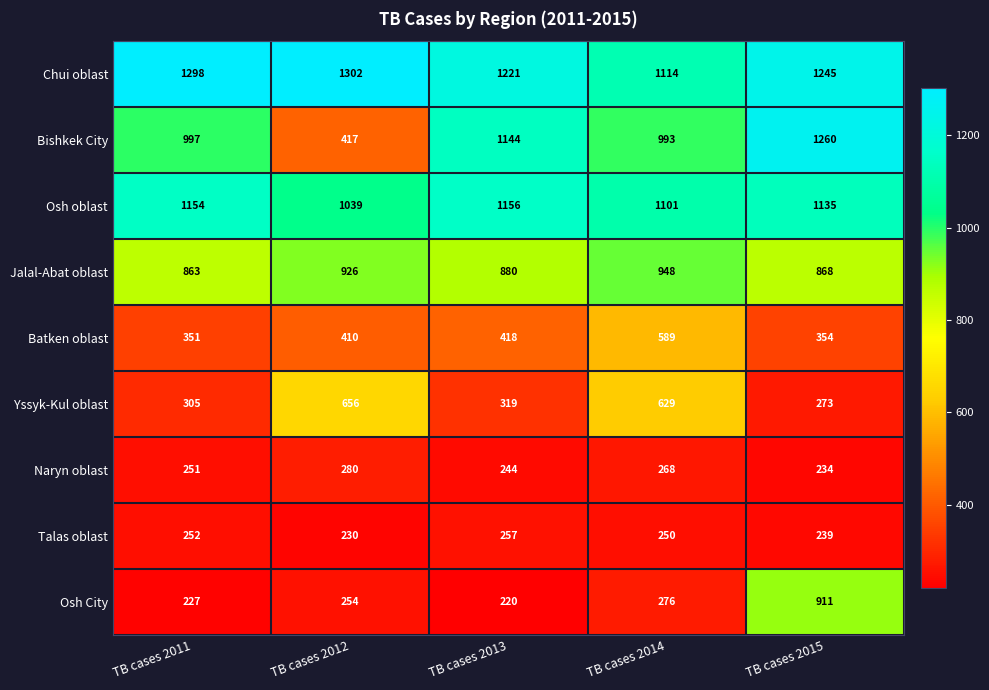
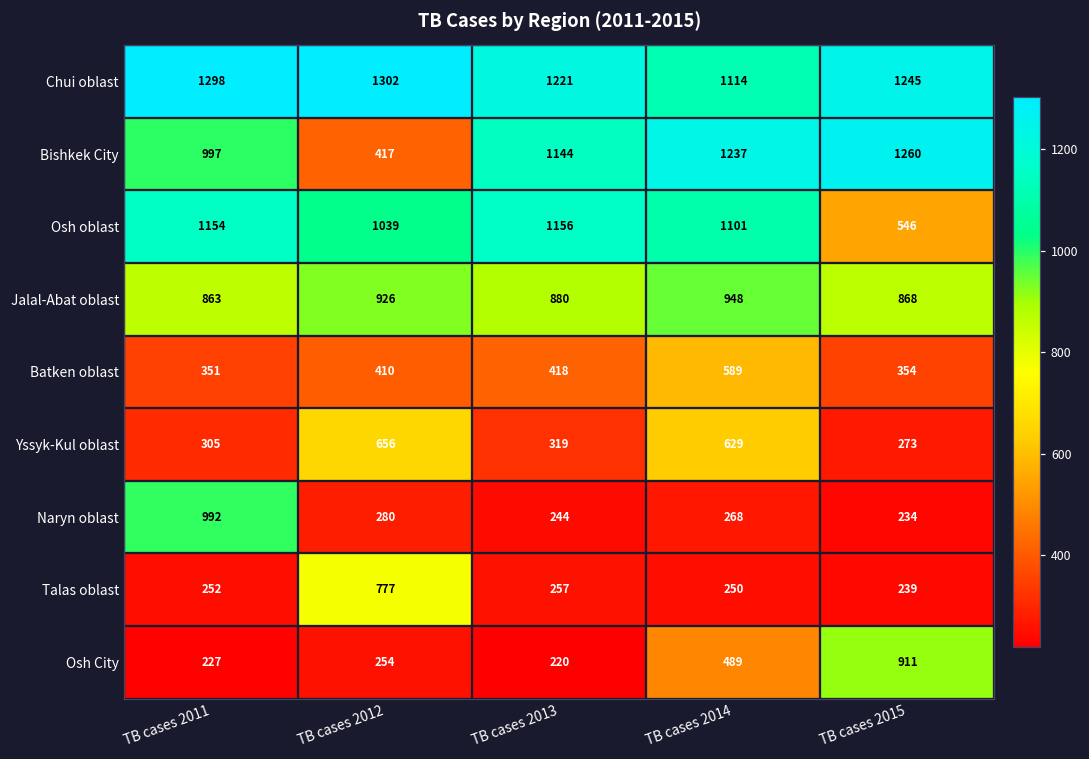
Bishkek City, TB cases 2014: 993 -> 1237
Osh oblast, TB cases 2015: 1135 -> 546
Naryn oblast, TB cases 2011: 251 -> 992
Talas oblast, TB cases 2012: 230 -> 777
Osh City, TB cases 2014: 276 -> 489
